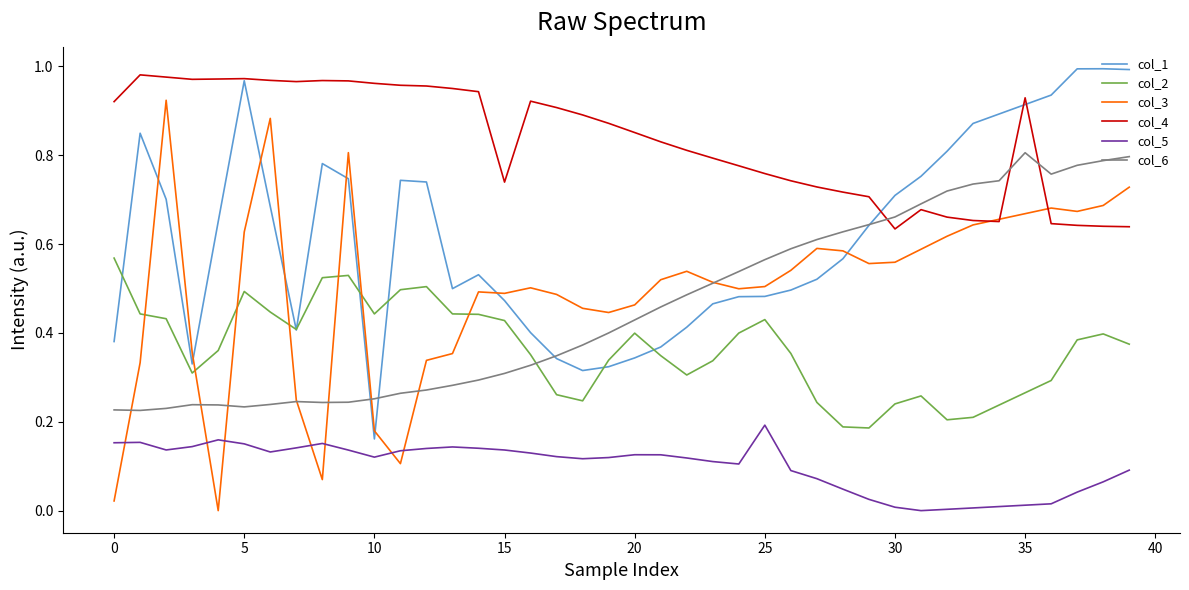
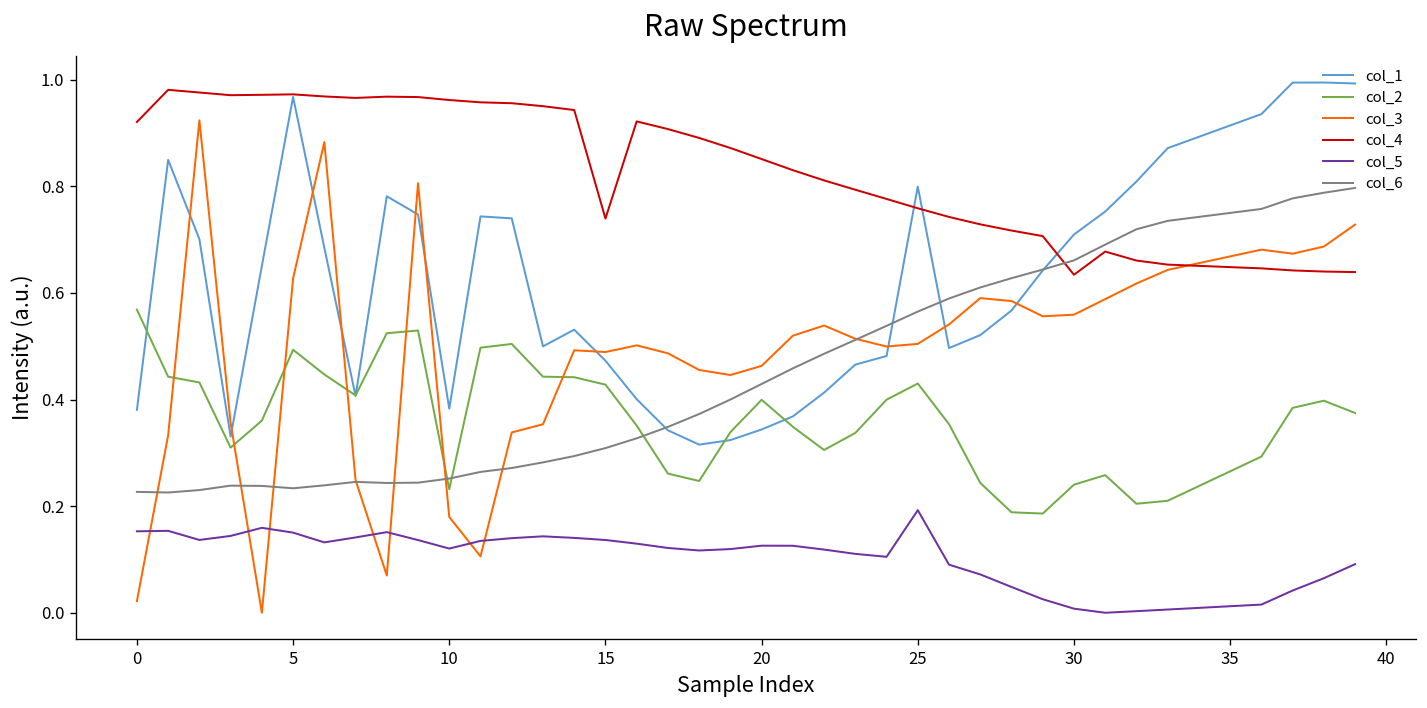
col_1, 10: 0.16 -> 0.38
col_2, 10: 0.44 -> 0.23
col_1, 25: 0.48 -> 0.80
col_4, 35: 0.93 -> 0.65
col_6, 35: 0.81 -> 0.75
